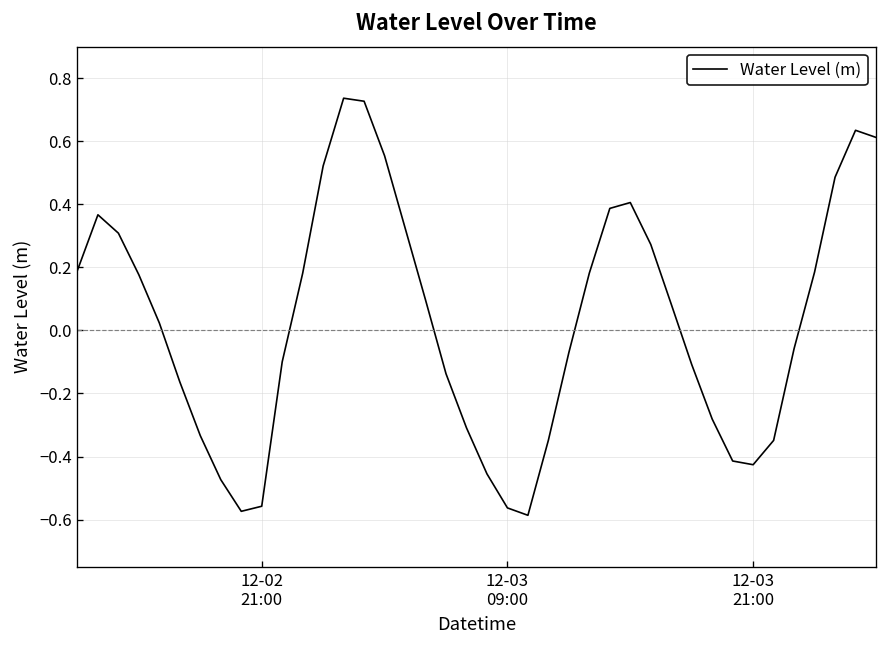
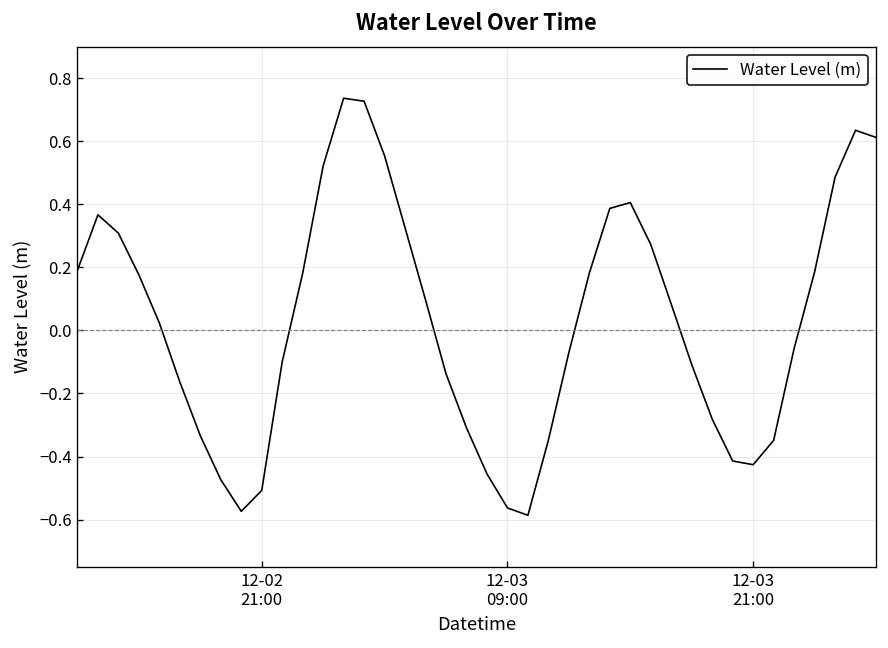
12-02 21:00: -0.56 -> -0.51
